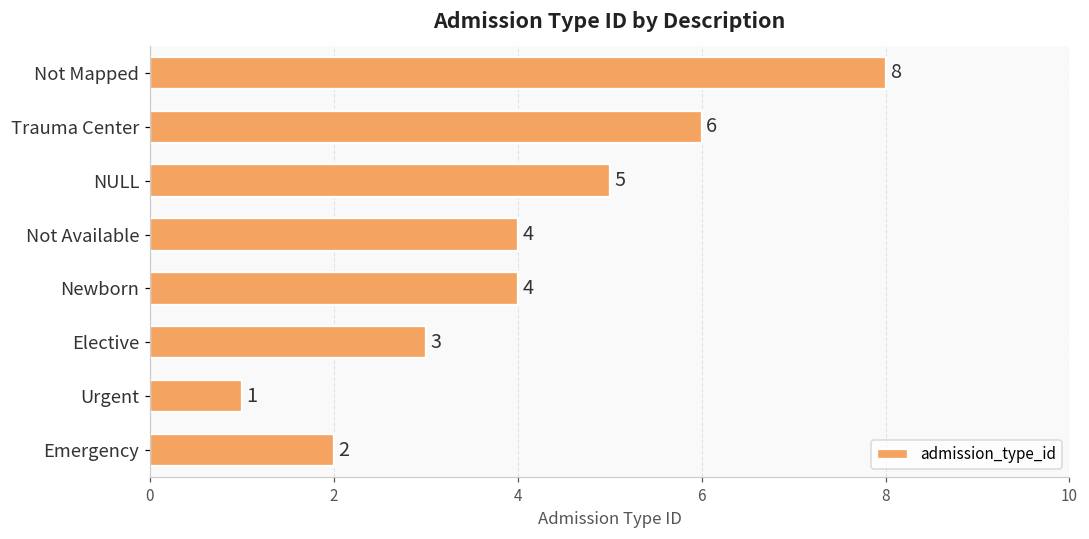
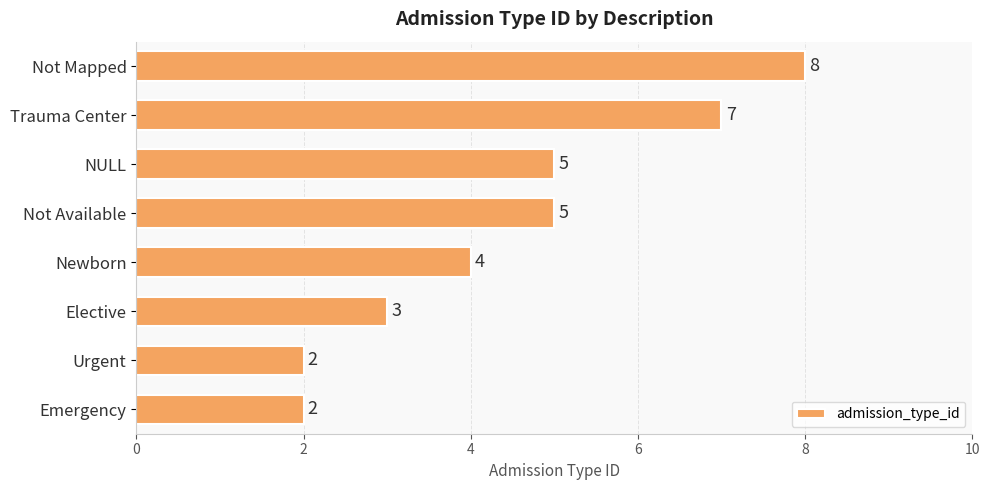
Trauma Center: 6 -> 7
Not Available: 4 -> 5
Urgent: 1 -> 2
